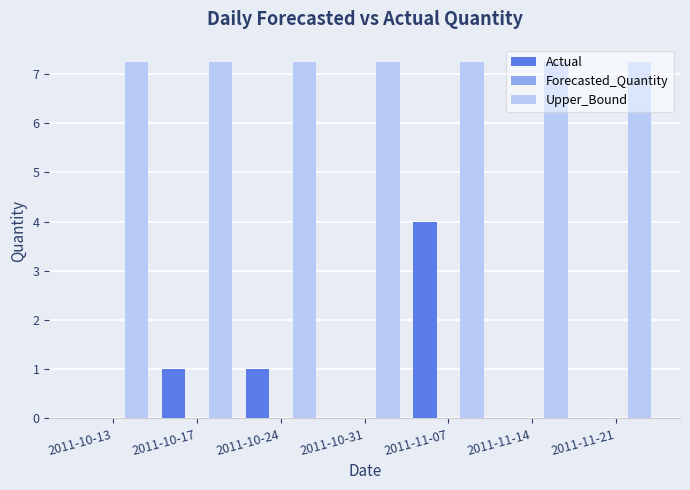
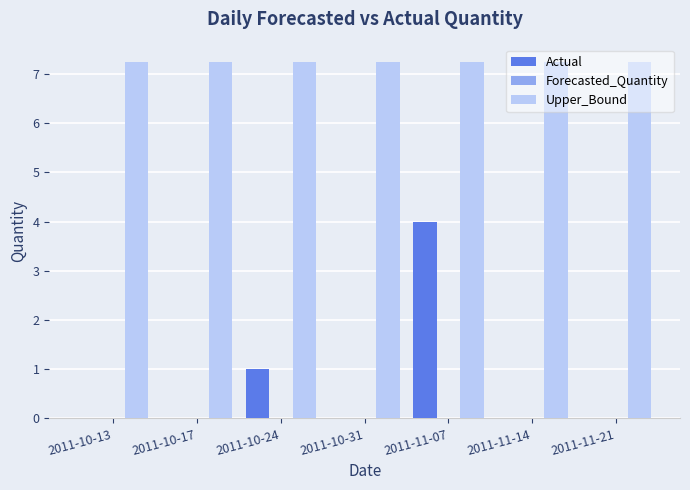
Actual, 2011-10-17: 1 -> 0
